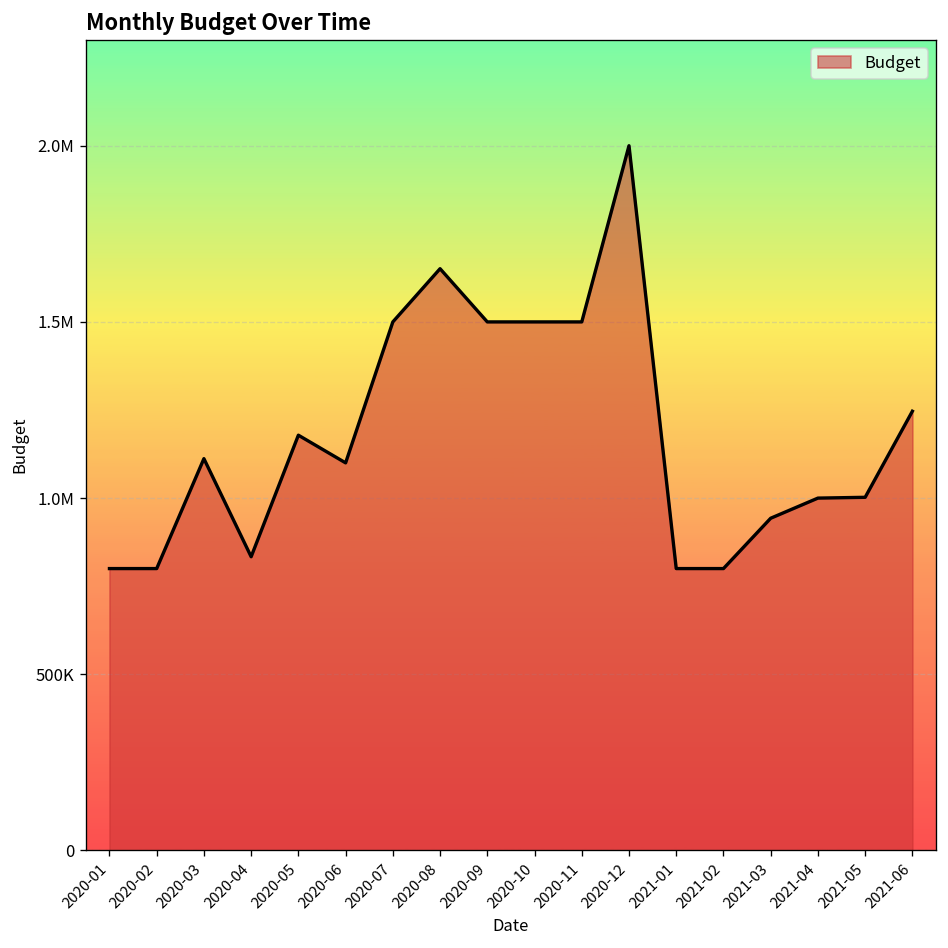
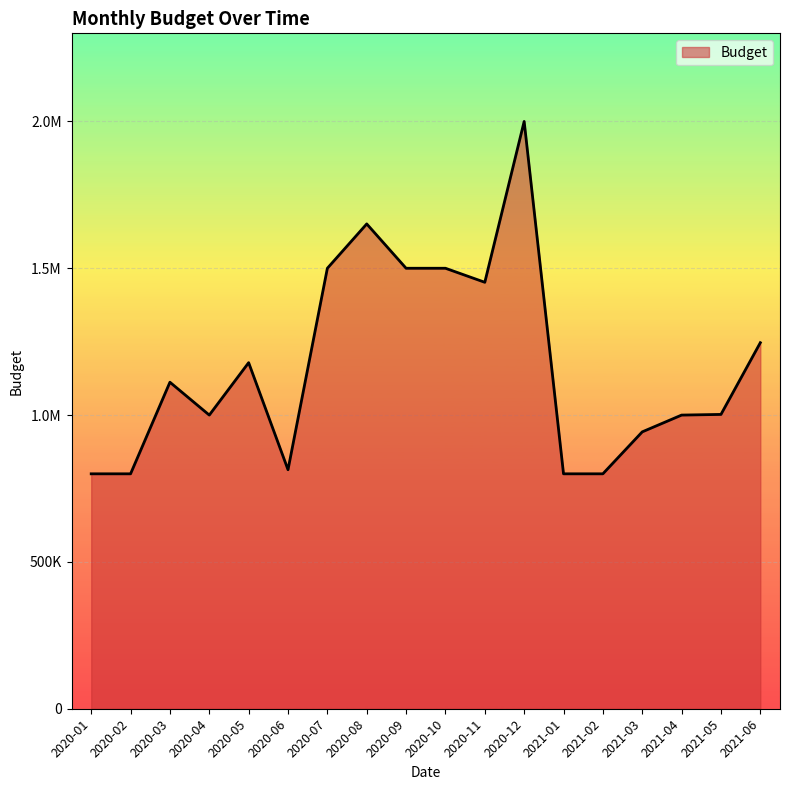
2020-04: 830000 -> 1000000
2020-06: 1100000 -> 810000
2020-11: 1500000 -> 1450000
